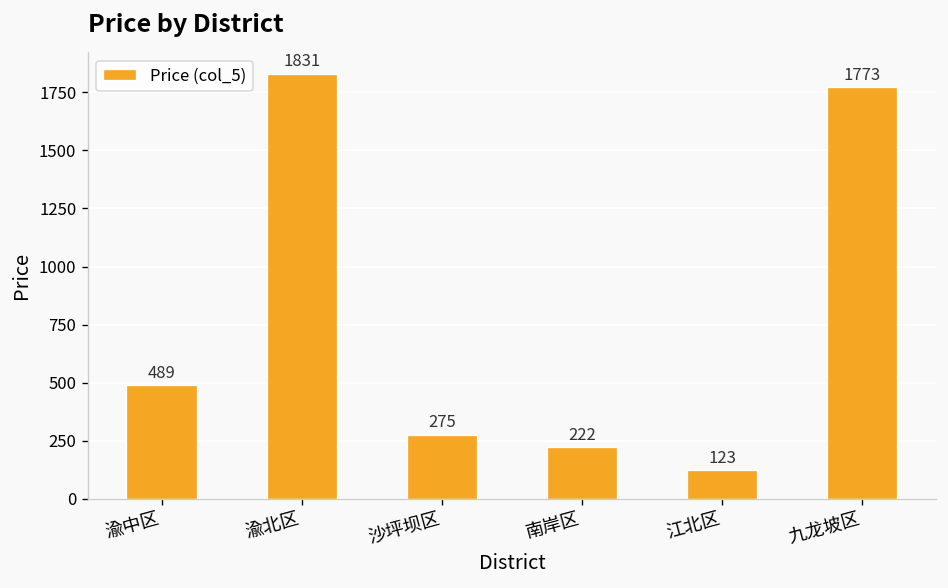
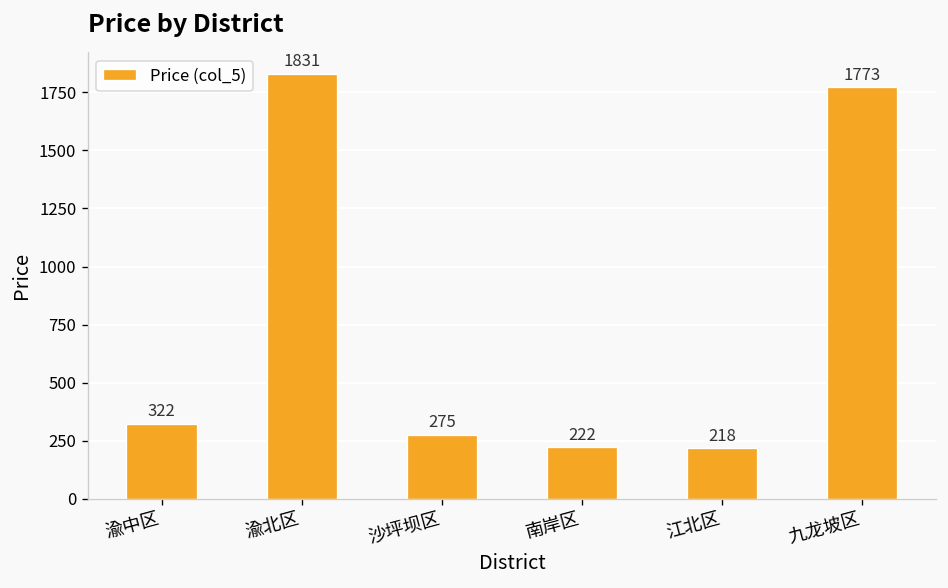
渝中区: 489 -> 322
江北区: 123 -> 218
